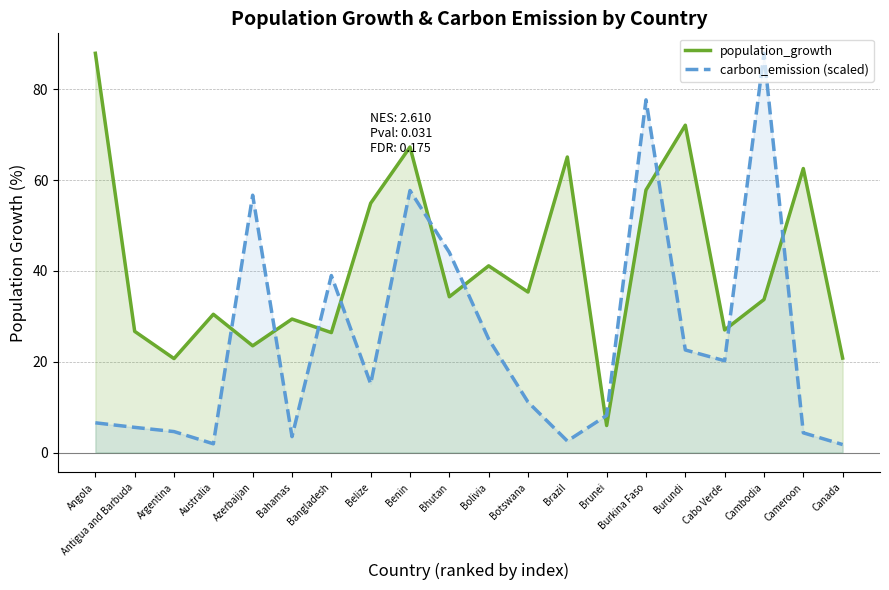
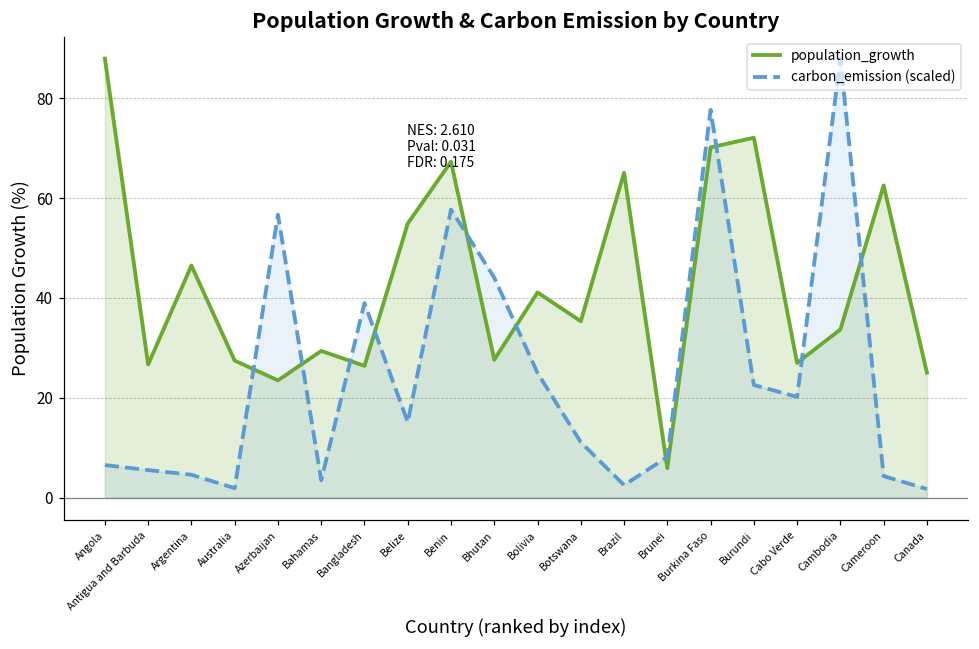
population_growth, Argentina: 21 -> 46
population_growth, Australia: 30 -> 27
population_growth, Bhutan: 34 -> 28
population_growth, Burkina Faso: 58 -> 70
population_growth, Canada: 21 -> 25
